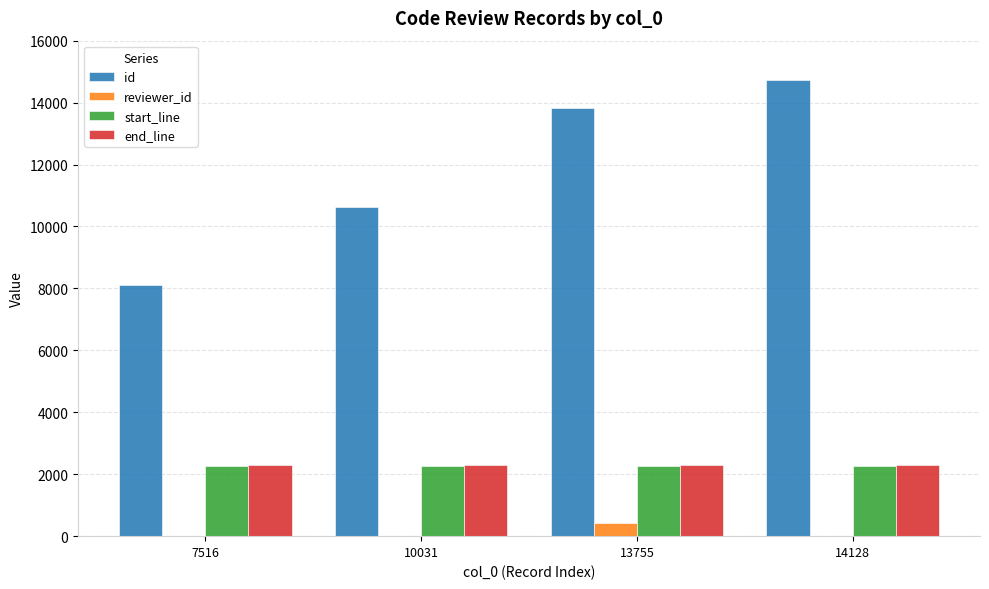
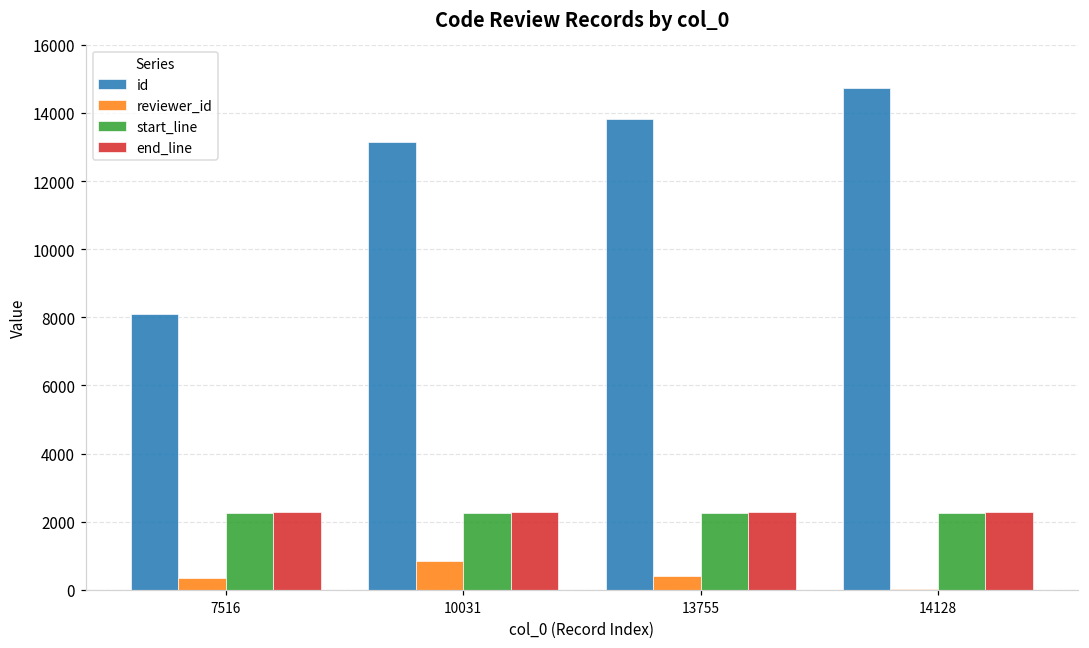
reviewer_id, 7516: 0 -> 400
id, 10031: 10600 -> 13100
reviewer_id, 10031: 0 -> 900
